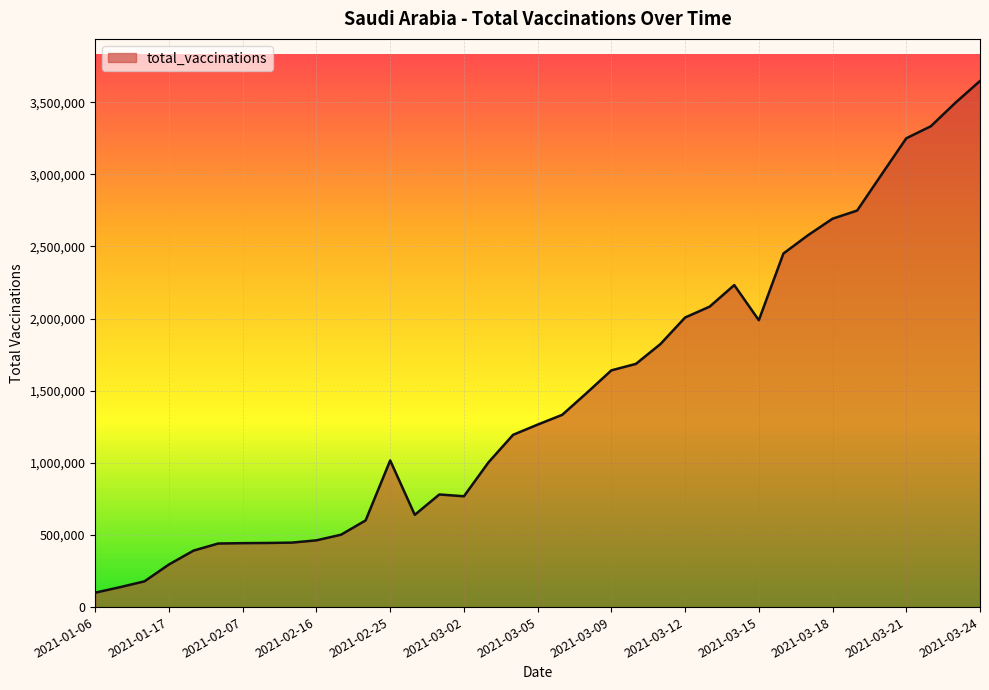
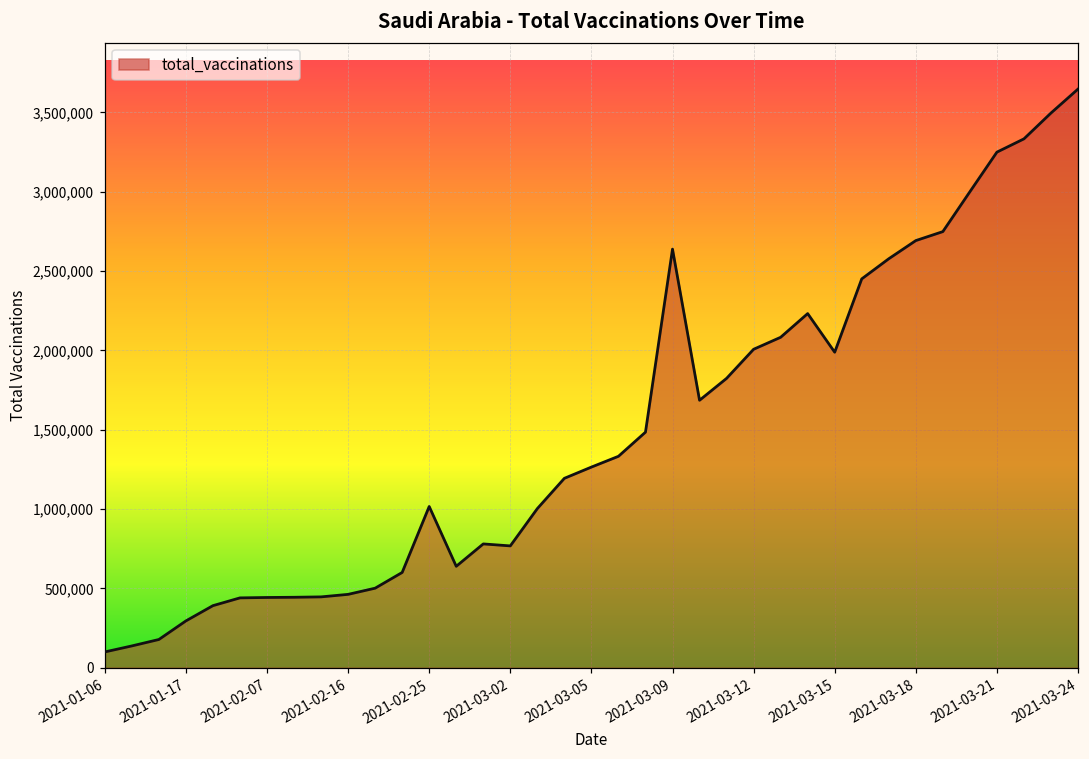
2021-03-09: 1,640,000 -> 2,640,000
